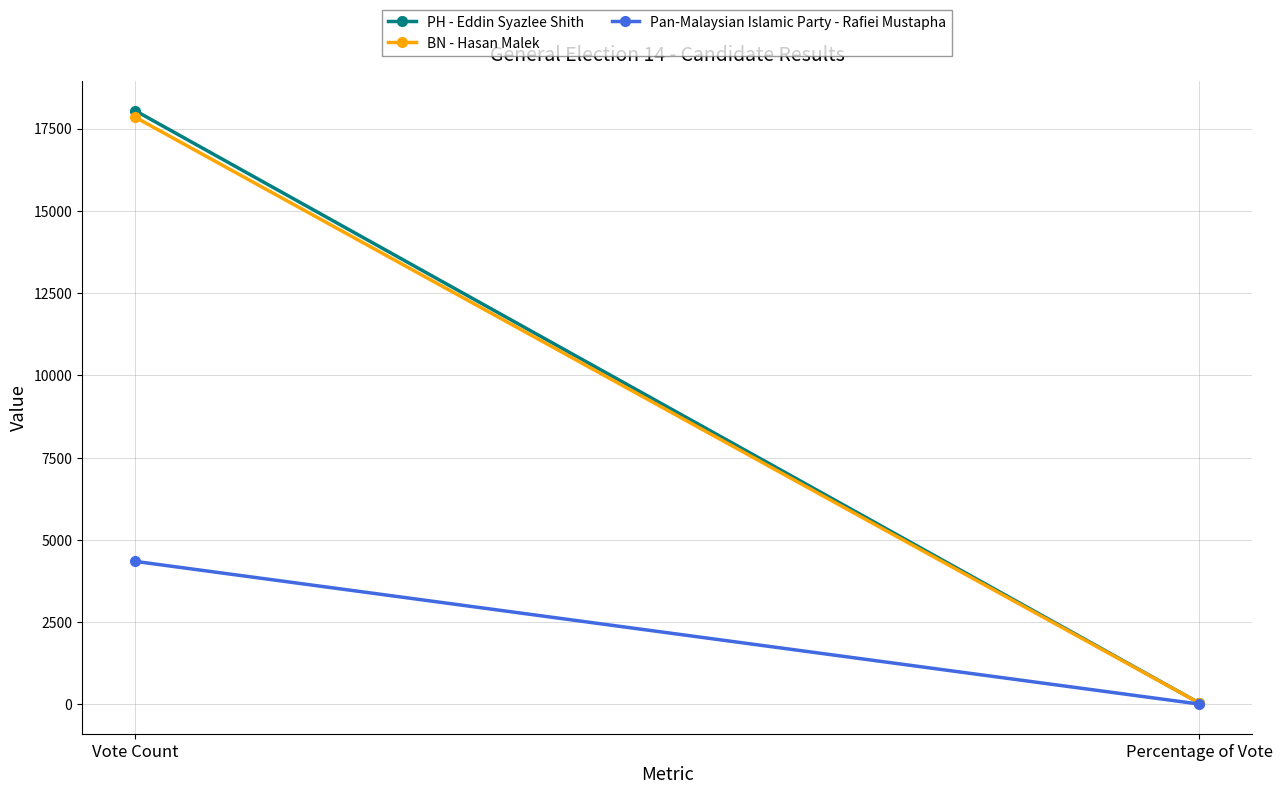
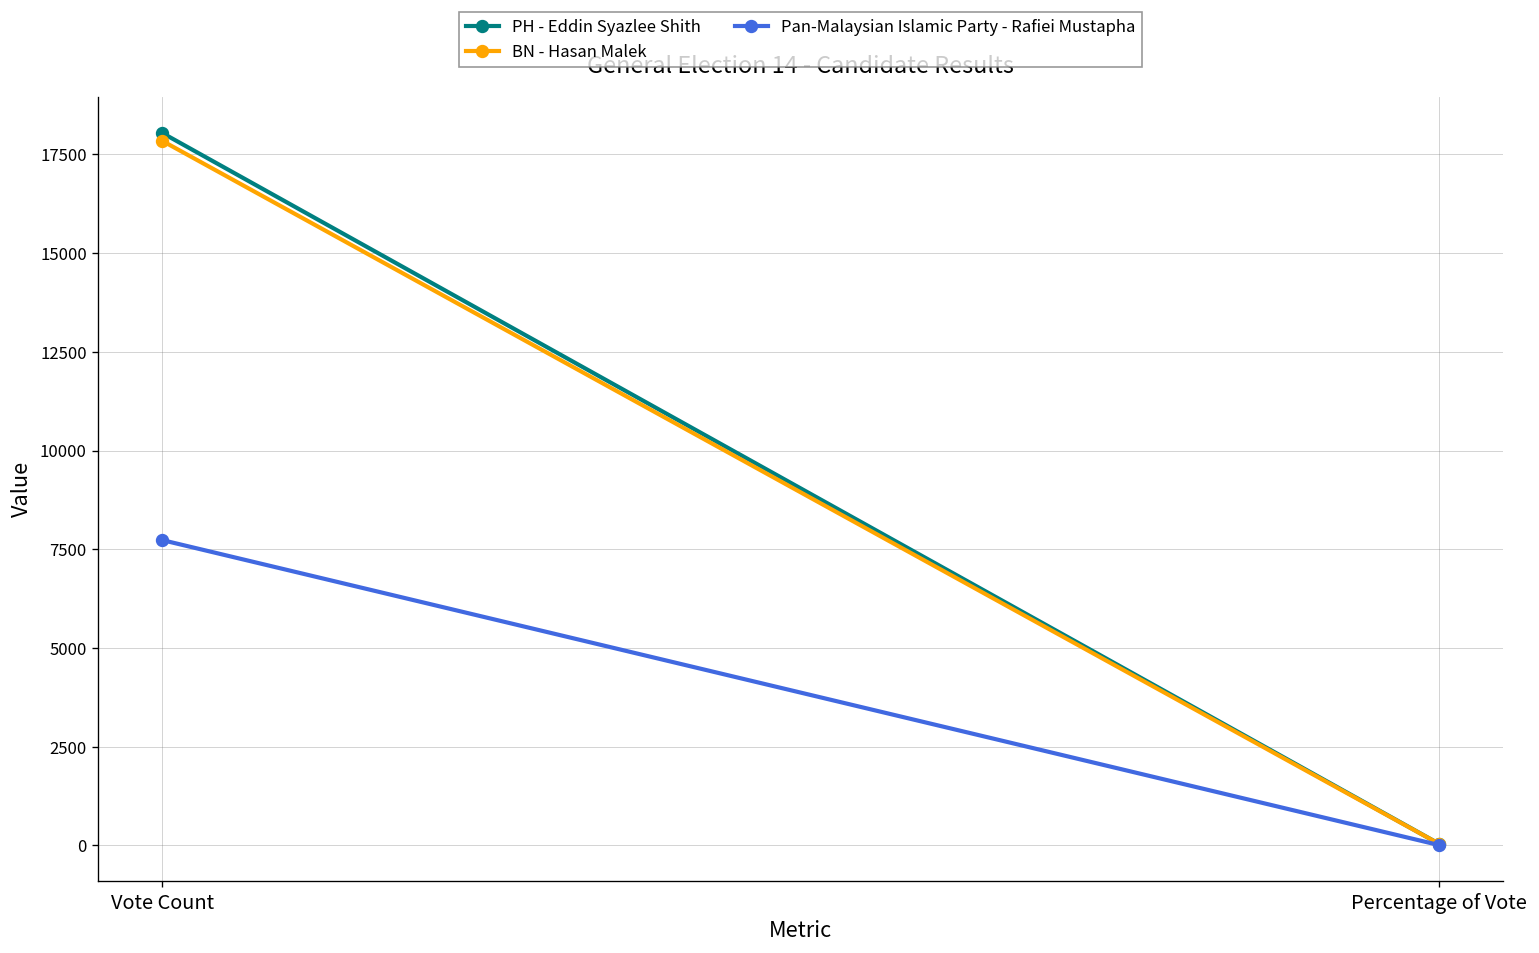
Pan-Malaysian Islamic Party - Rafiei Mustapha, Vote Count: 4300 -> 7700
